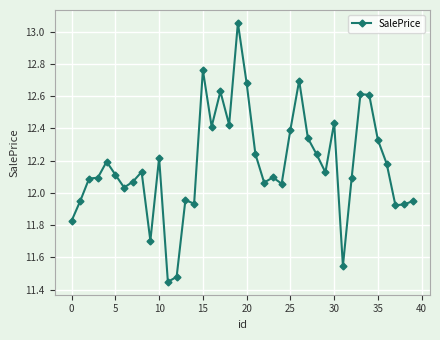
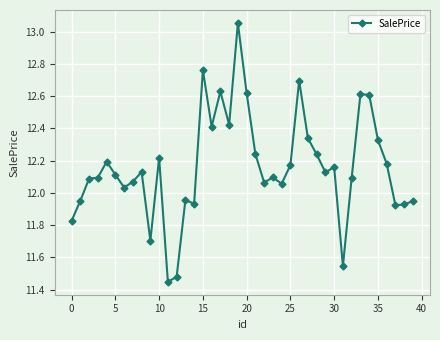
20: 12.68 -> 12.62
25: 12.39 -> 12.17
30: 12.44 -> 12.16
